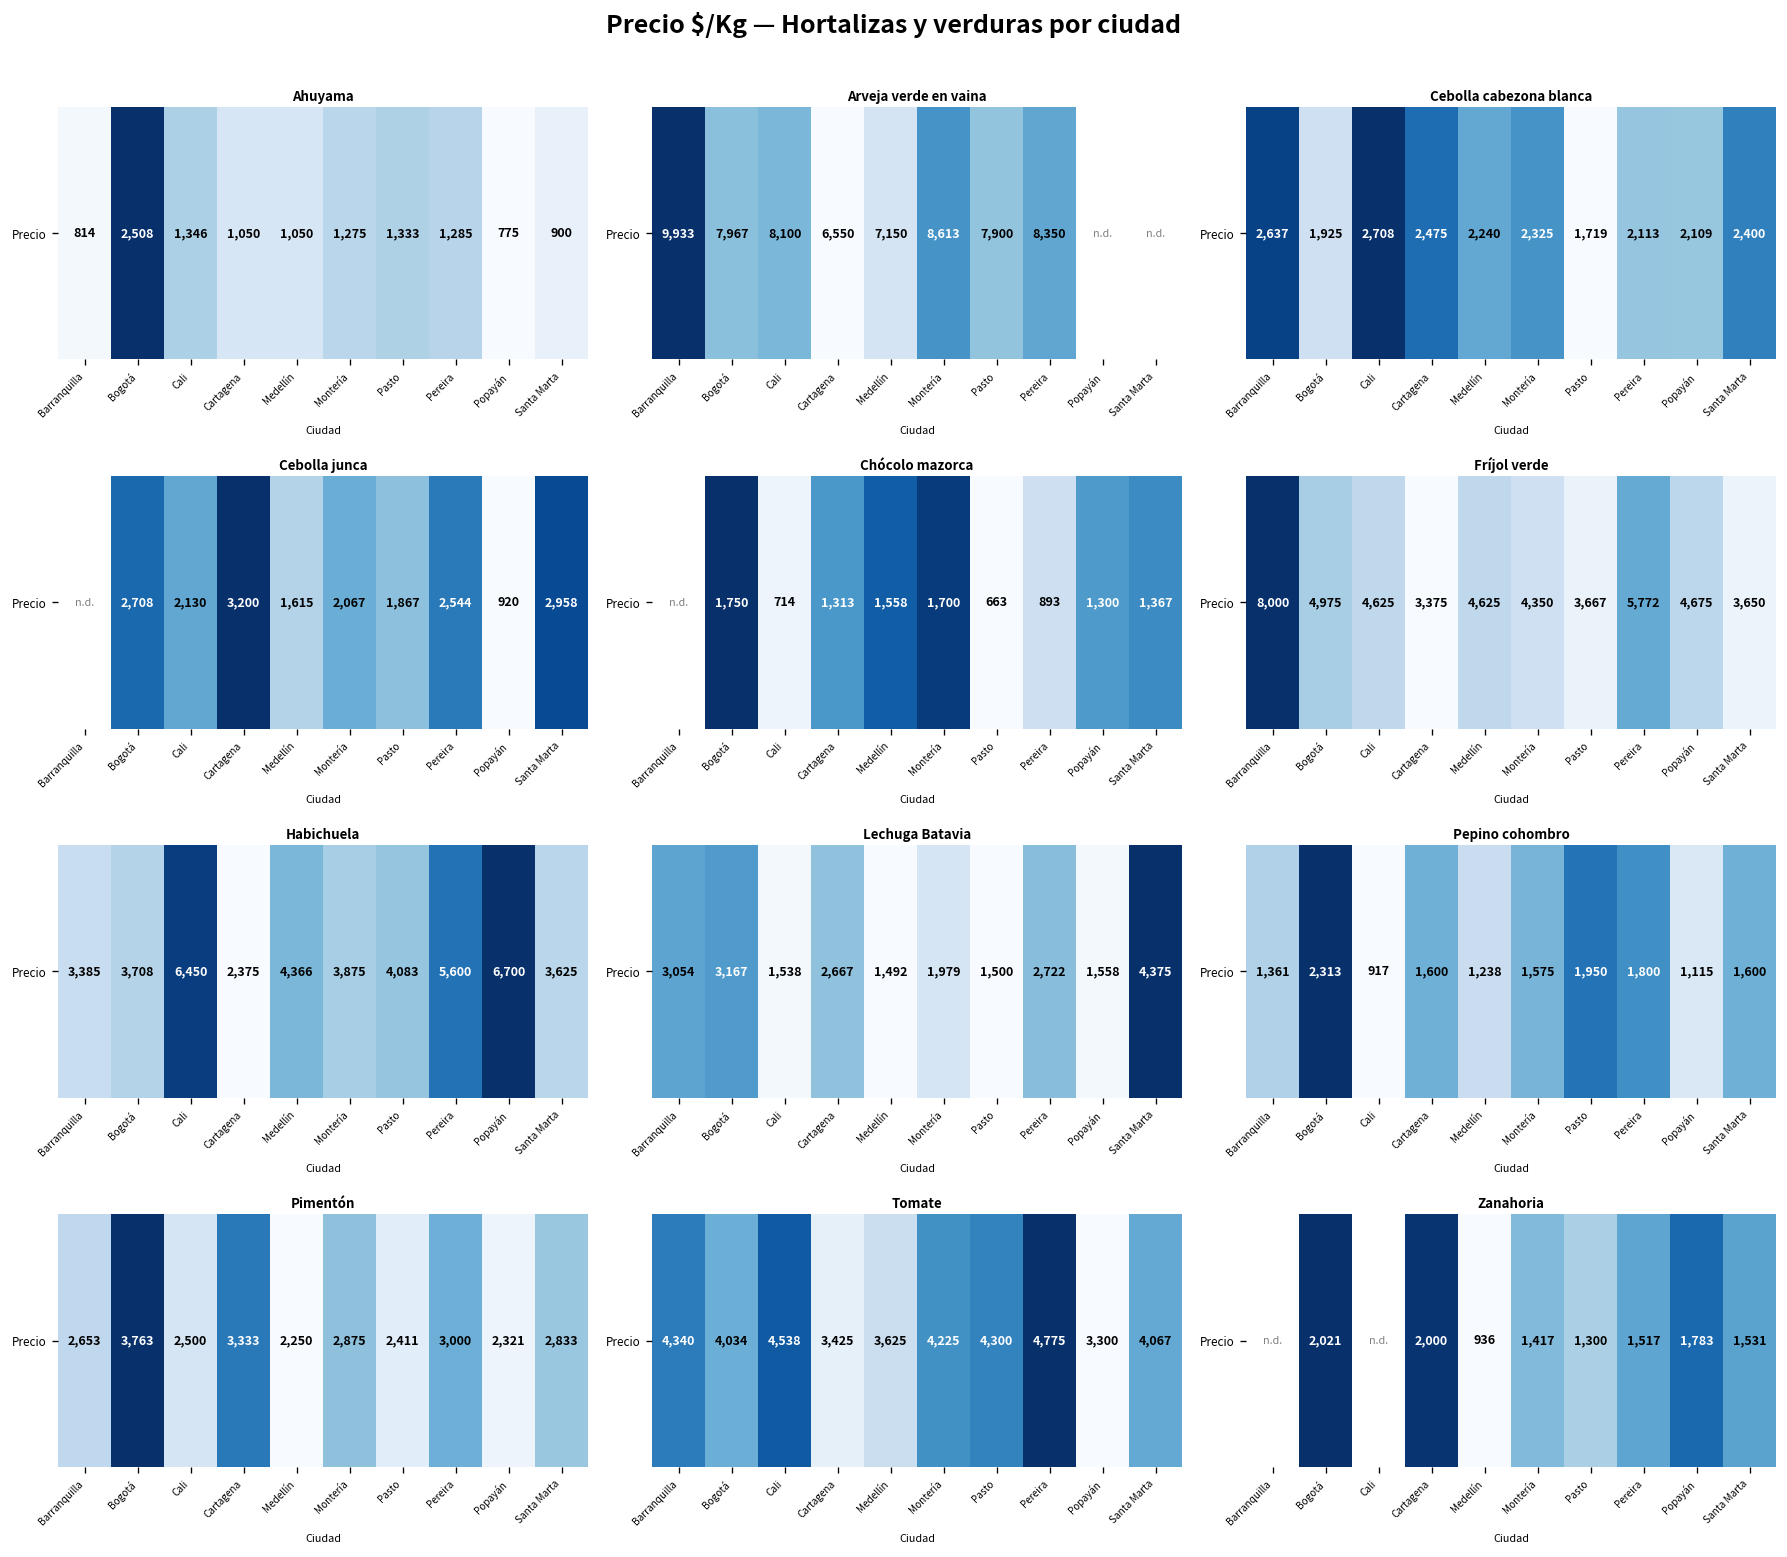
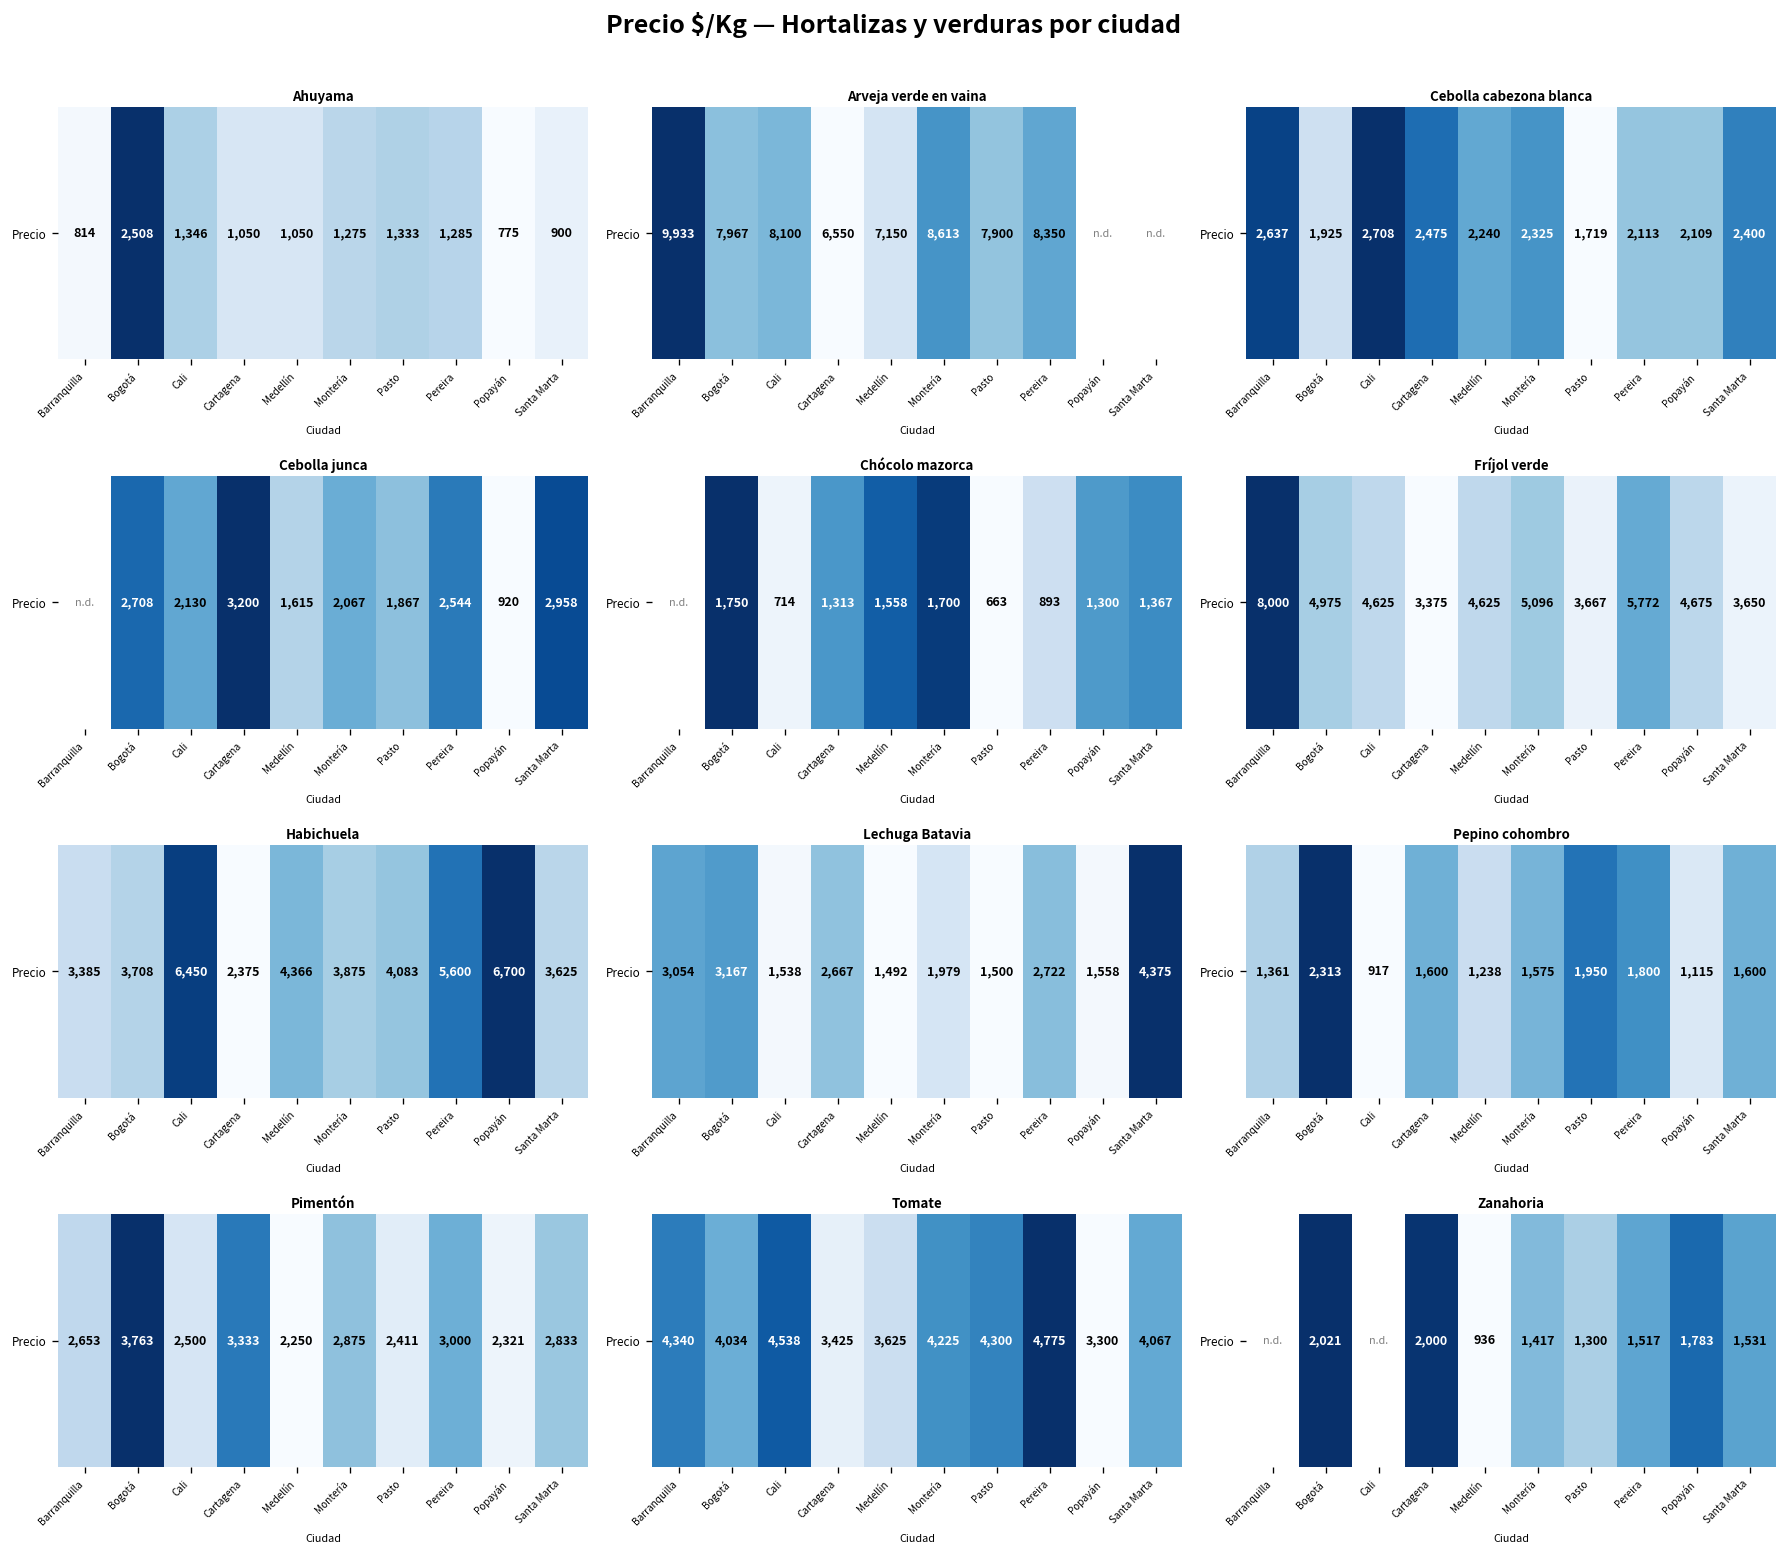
Fríjol verde, Precio, Montería: 4,350 -> 5,096
